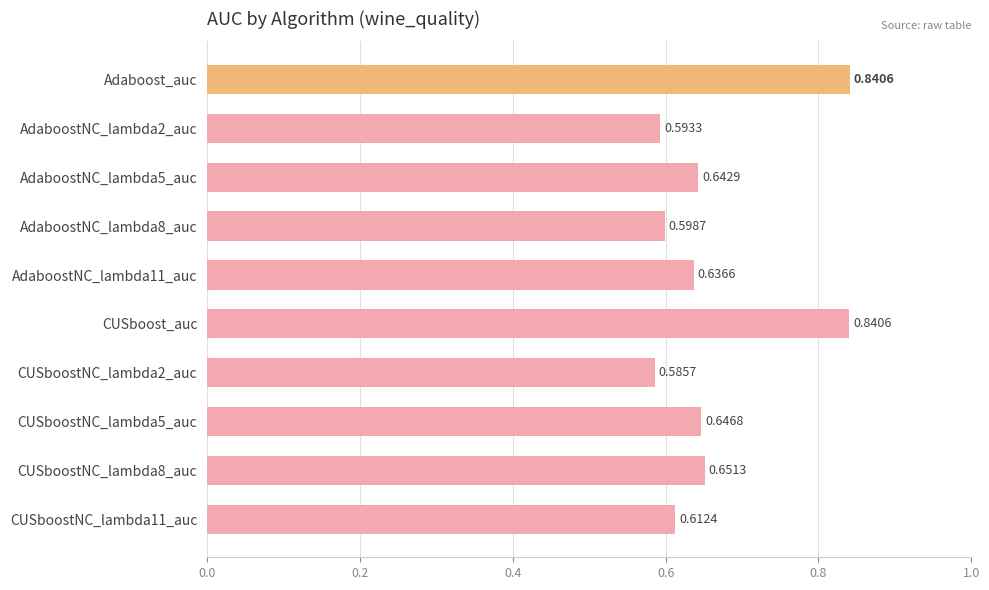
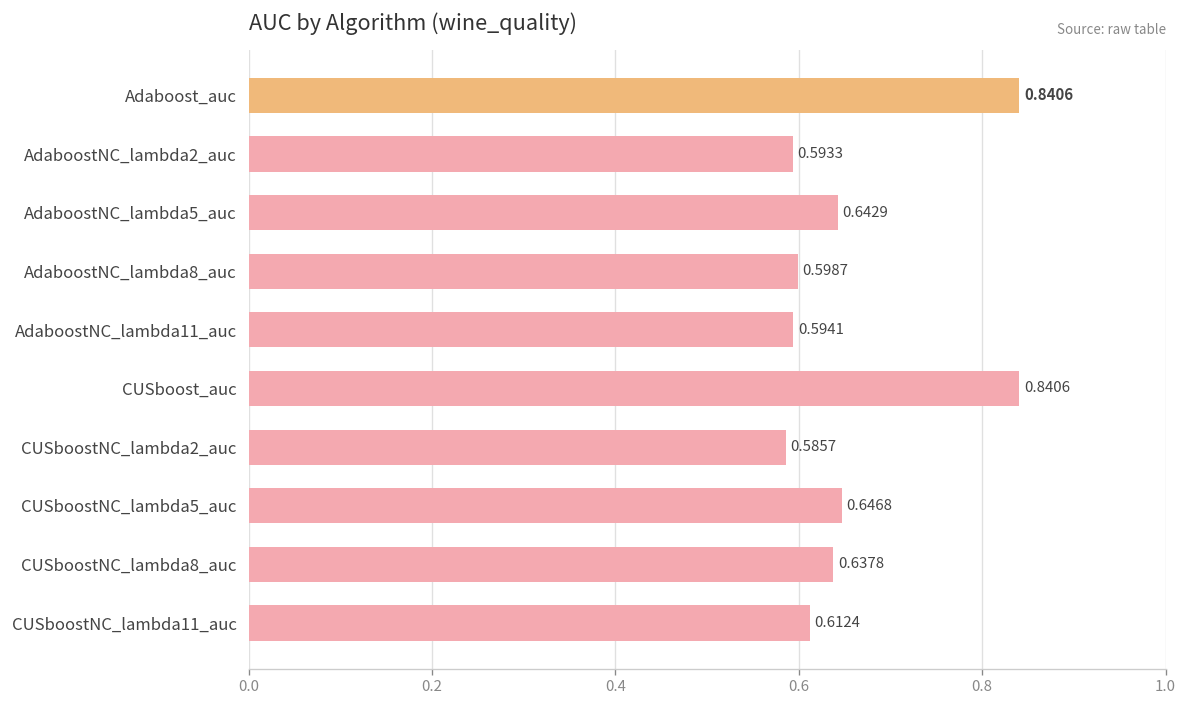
AdaboostNC_lambda11_auc: 0.6366 -> 0.5941
CUSboostNC_lambda8_auc: 0.6513 -> 0.6378
